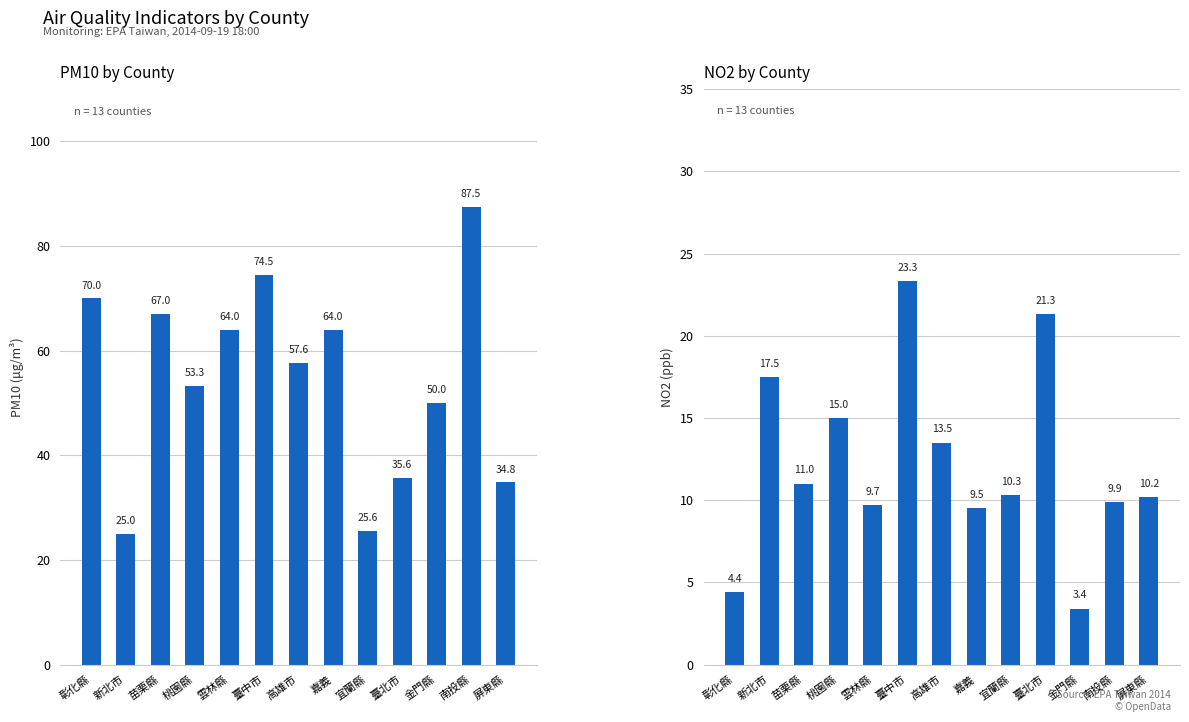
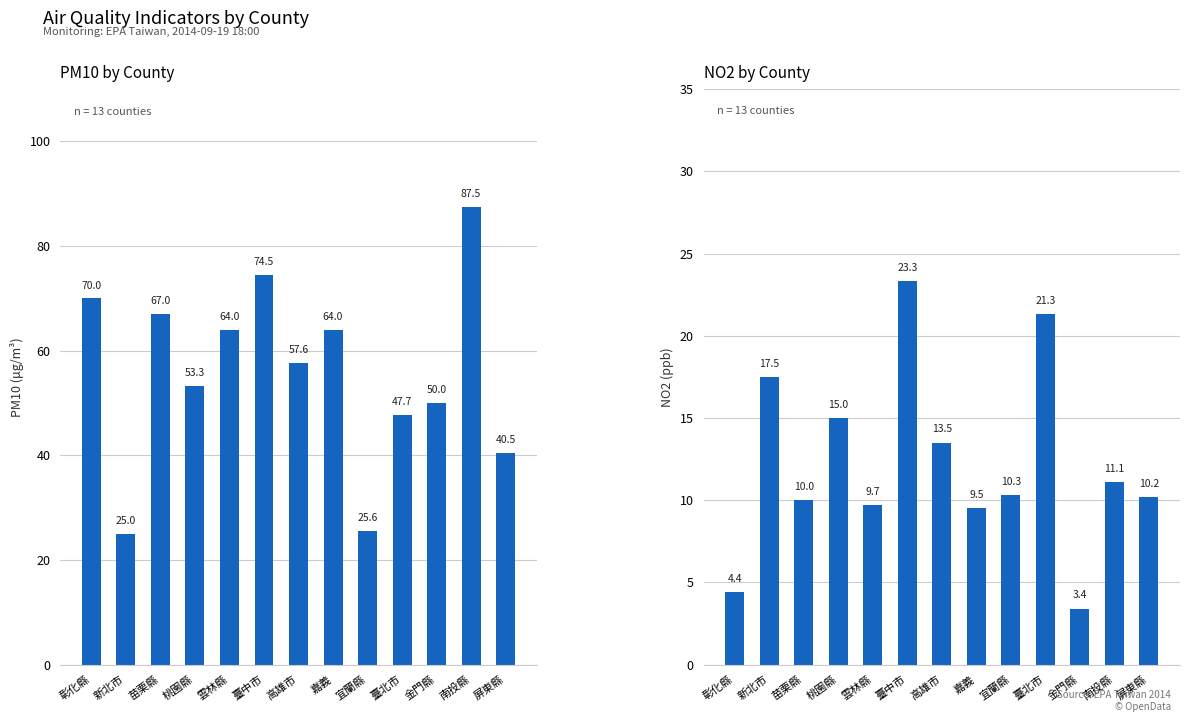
PM10 by County, 臺北市: 35.6 -> 47.7
PM10 by County, 屏東縣: 34.8 -> 40.5
NO2 by County, 苗栗縣: 11.0 -> 10.0
NO2 by County, 南投縣: 9.9 -> 11.1
